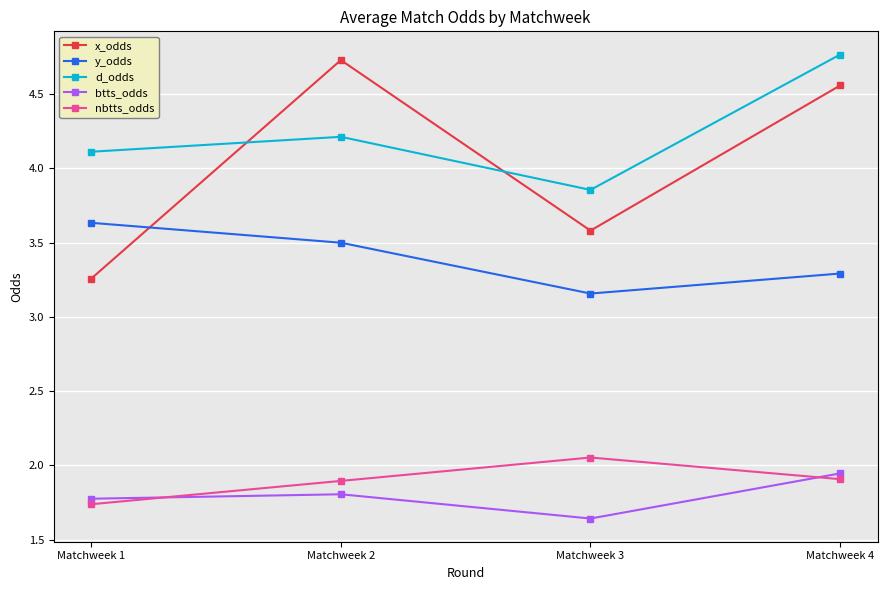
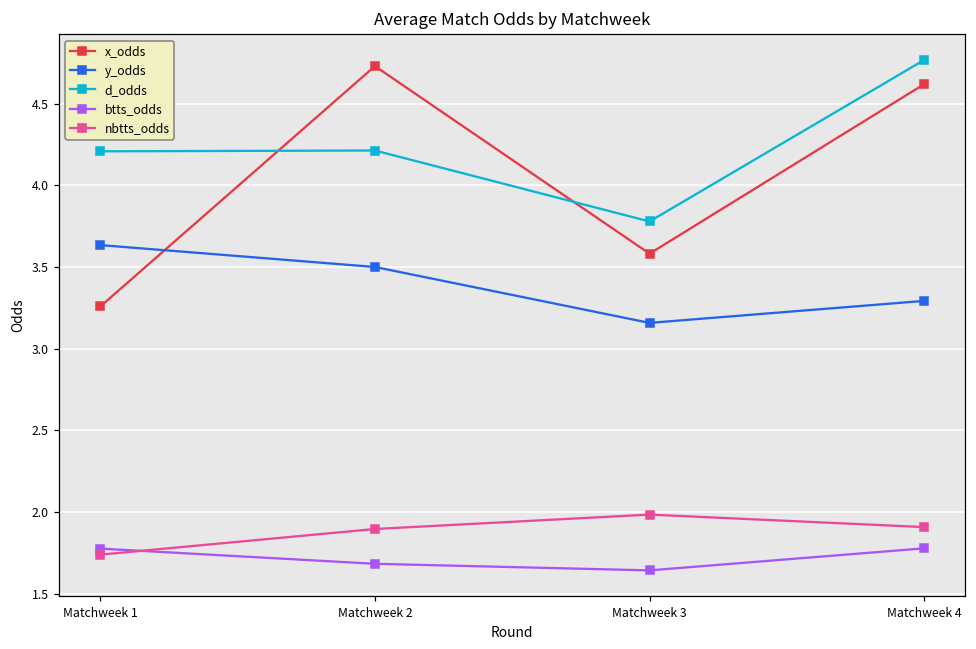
d_odds, Matchweek 1: 4.11 -> 4.21
btts_odds, Matchweek 2: 1.81 -> 1.68
d_odds, Matchweek 3: 3.86 -> 3.78
nbtts_odds, Matchweek 3: 2.05 -> 1.98
x_odds, Matchweek 4: 4.56 -> 4.62
btts_odds, Matchweek 4: 1.95 -> 1.78
